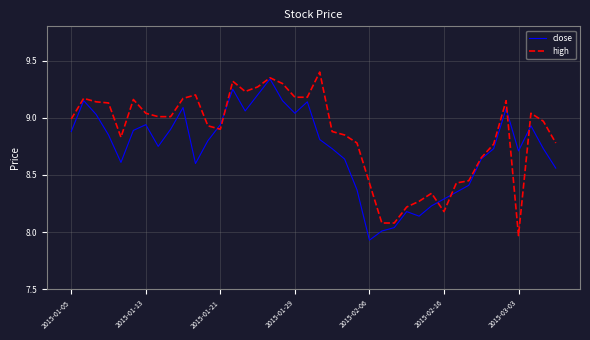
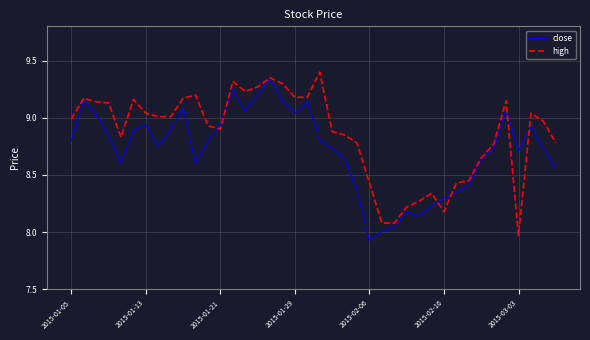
close, 2015-01-05: 8.88 -> 8.80
